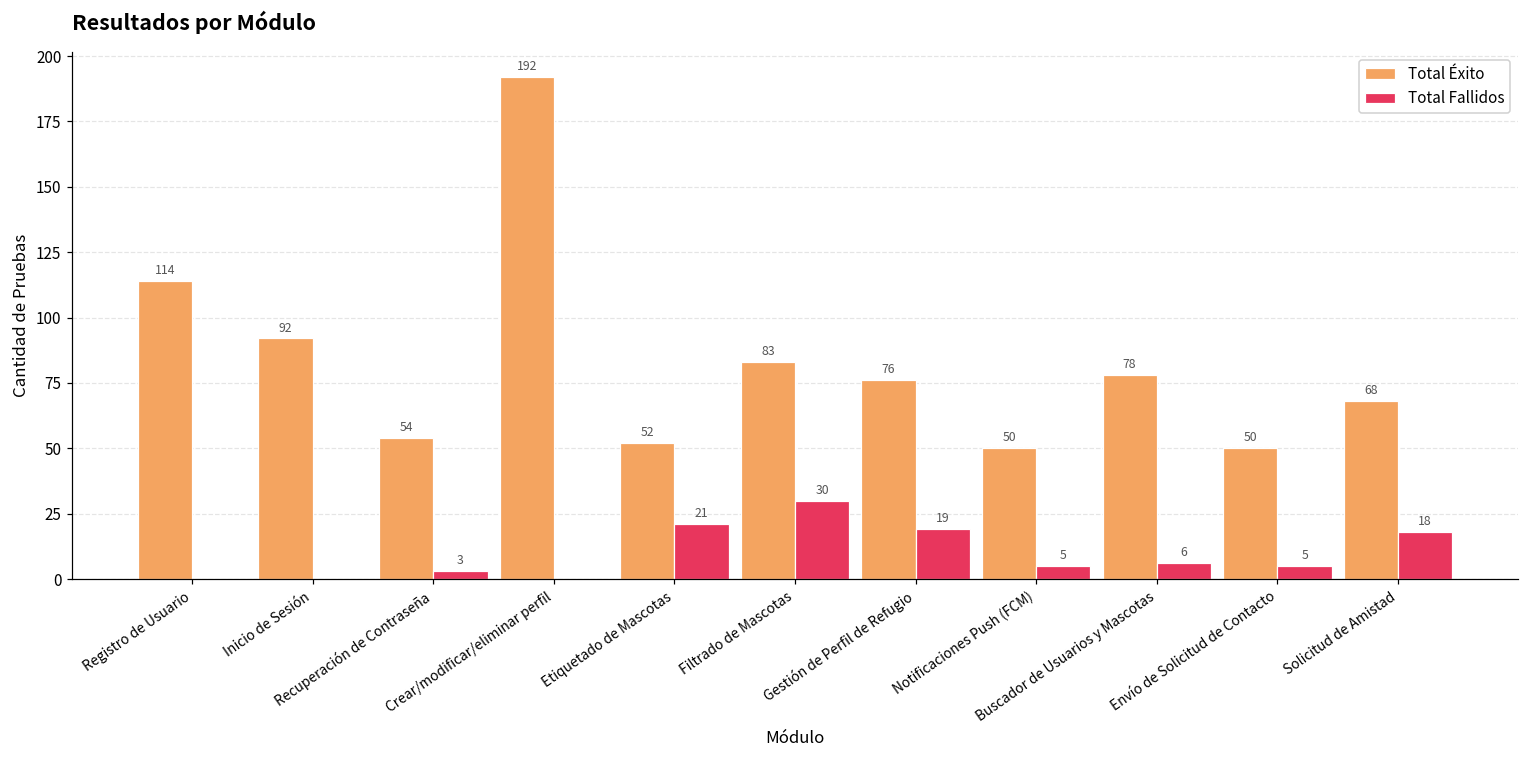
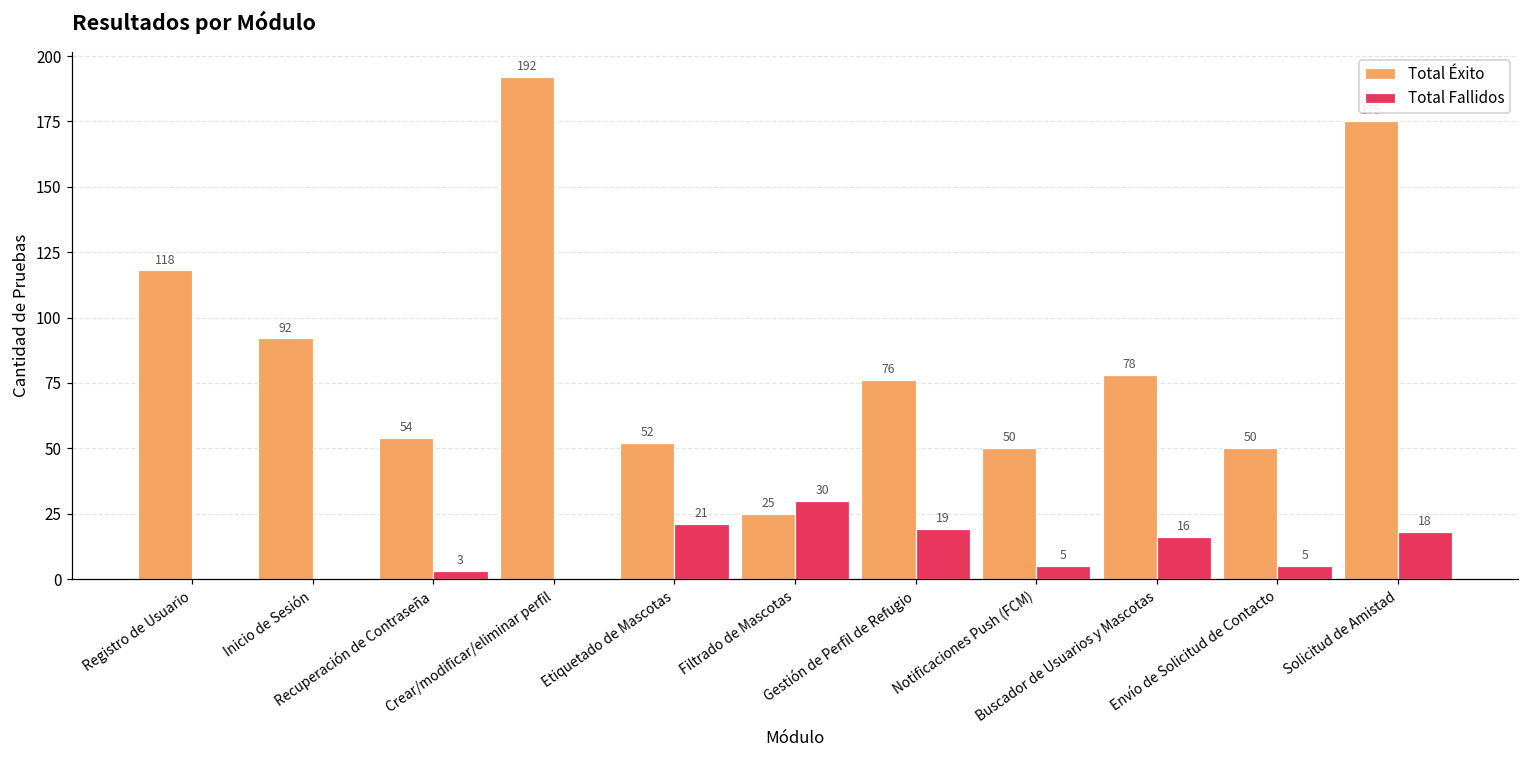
Total Éxito, Registro de Usuario: 114 -> 118
Total Éxito, Filtrado de Mascotas: 83 -> 25
Total Fallidos, Buscador de Usuarios y Mascotas: 6 -> 16
Total Éxito, Solicitud de Amistad: 68 -> 175
